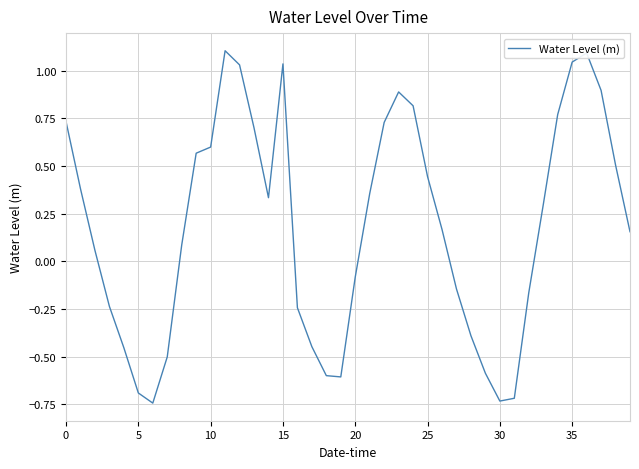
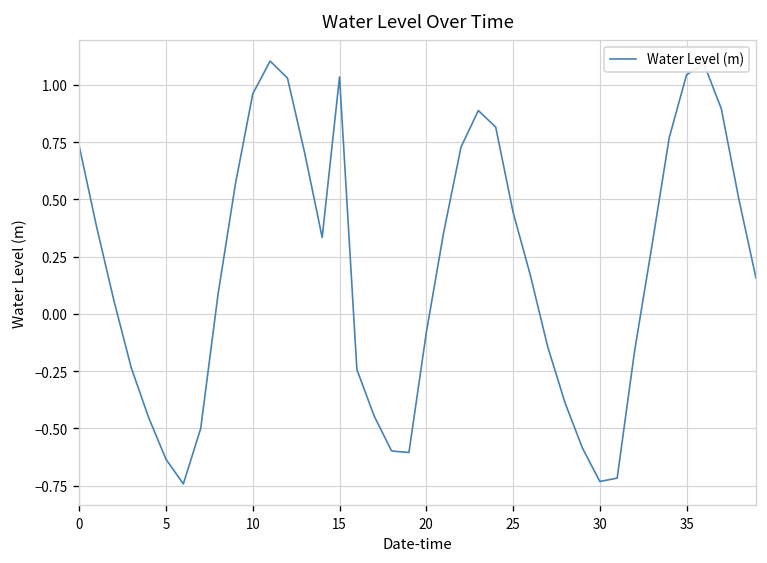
5: -0.69 -> -0.64
10: 0.60 -> 0.96
